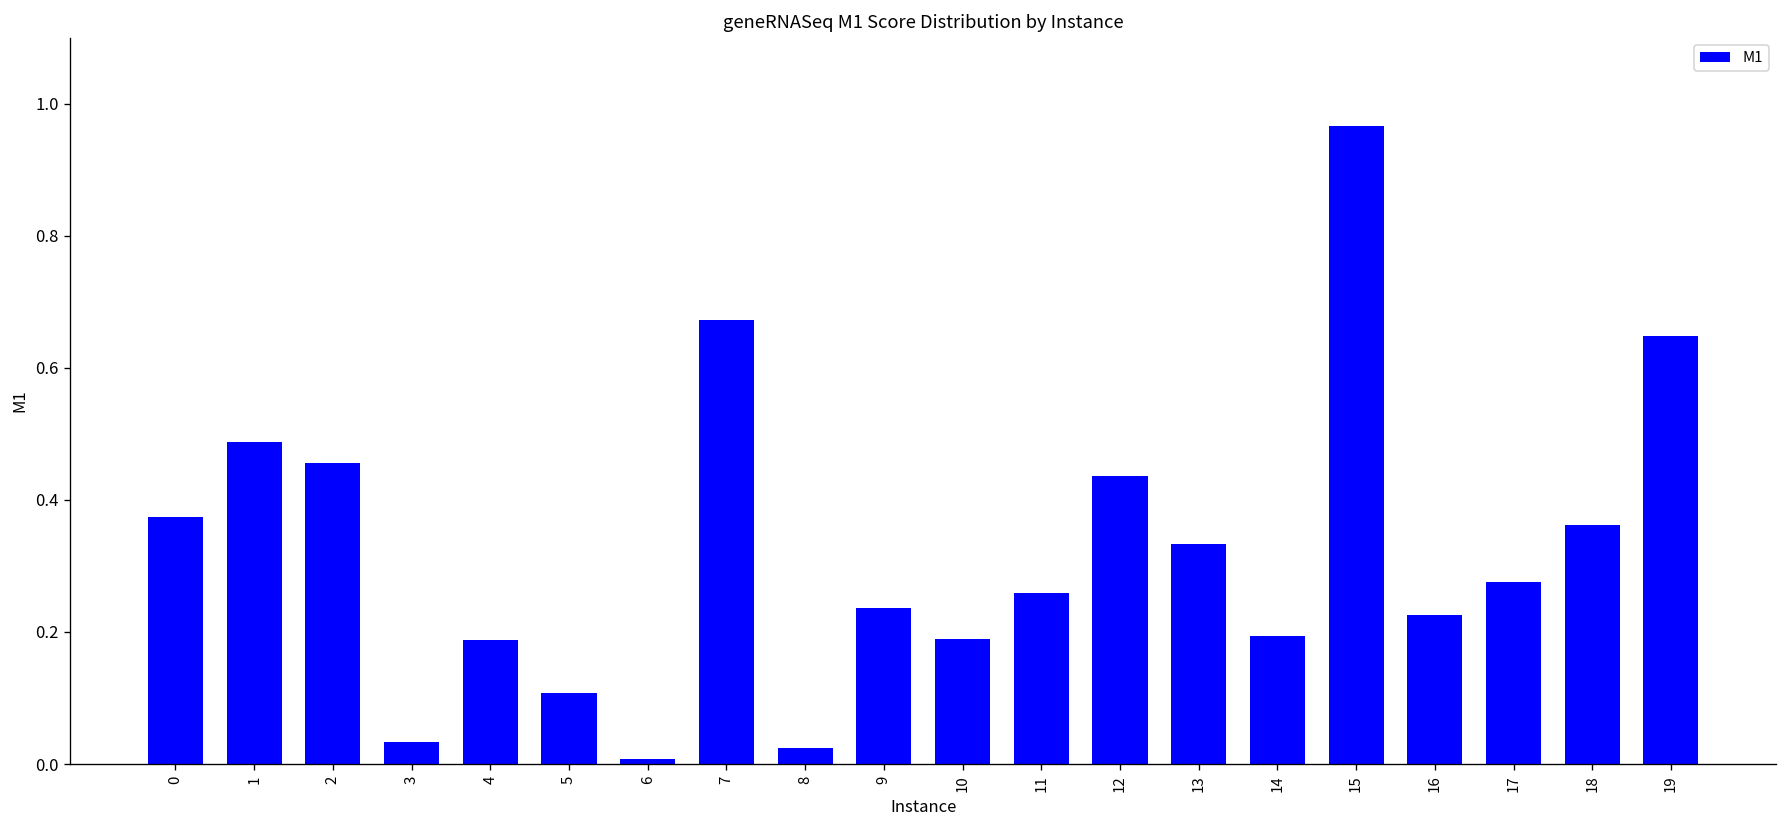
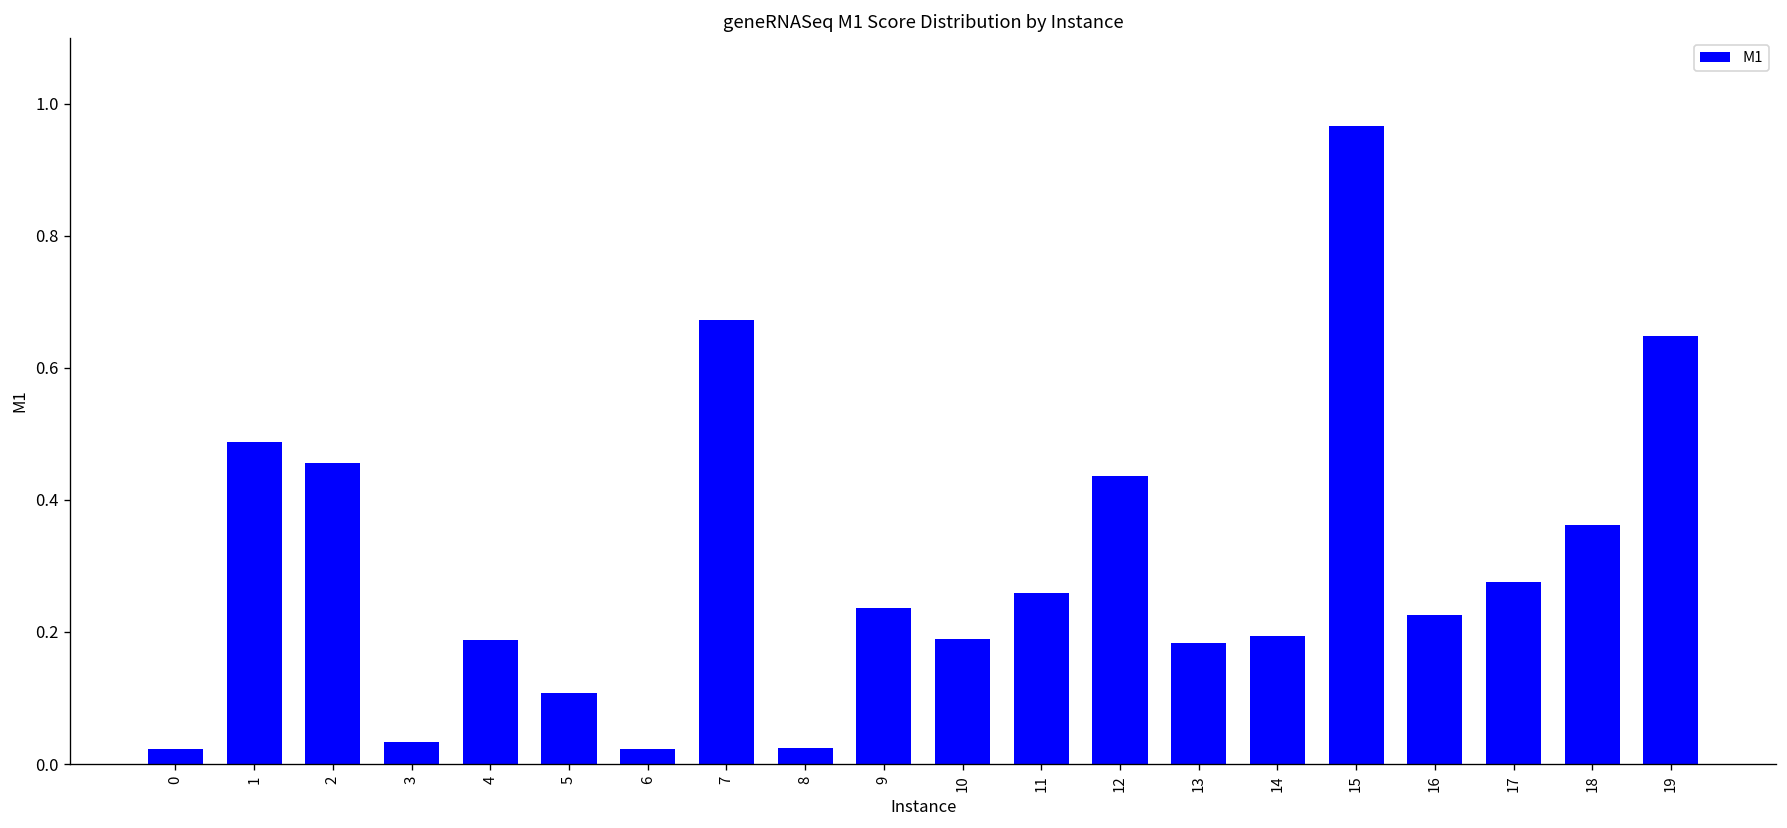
0: 0.37 -> 0.02
6: 0.01 -> 0.02
13: 0.33 -> 0.18
